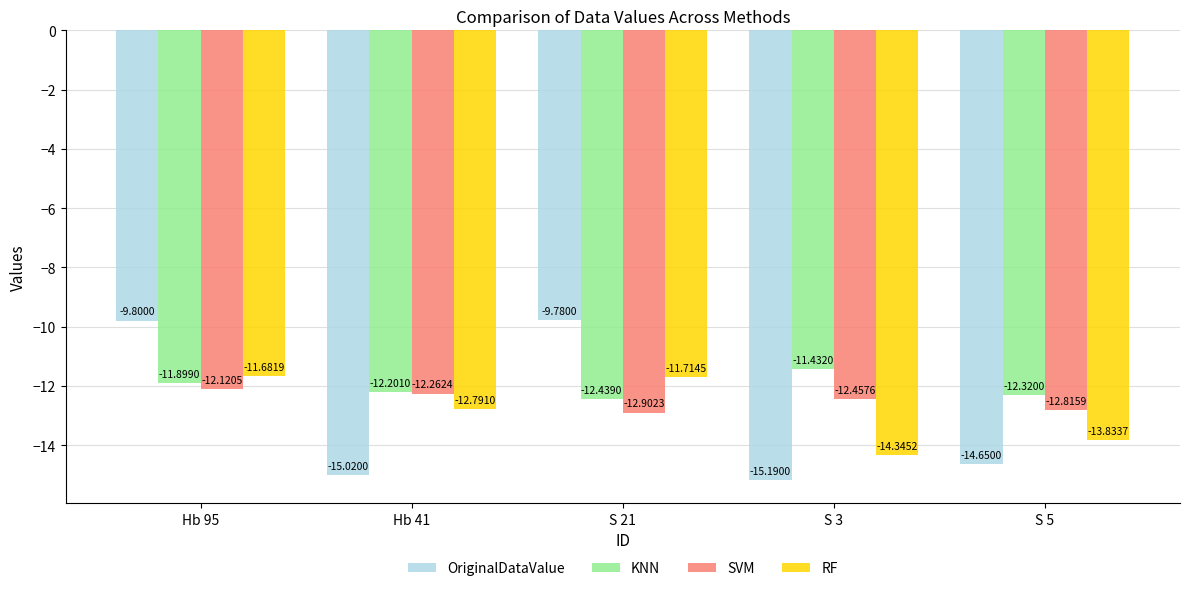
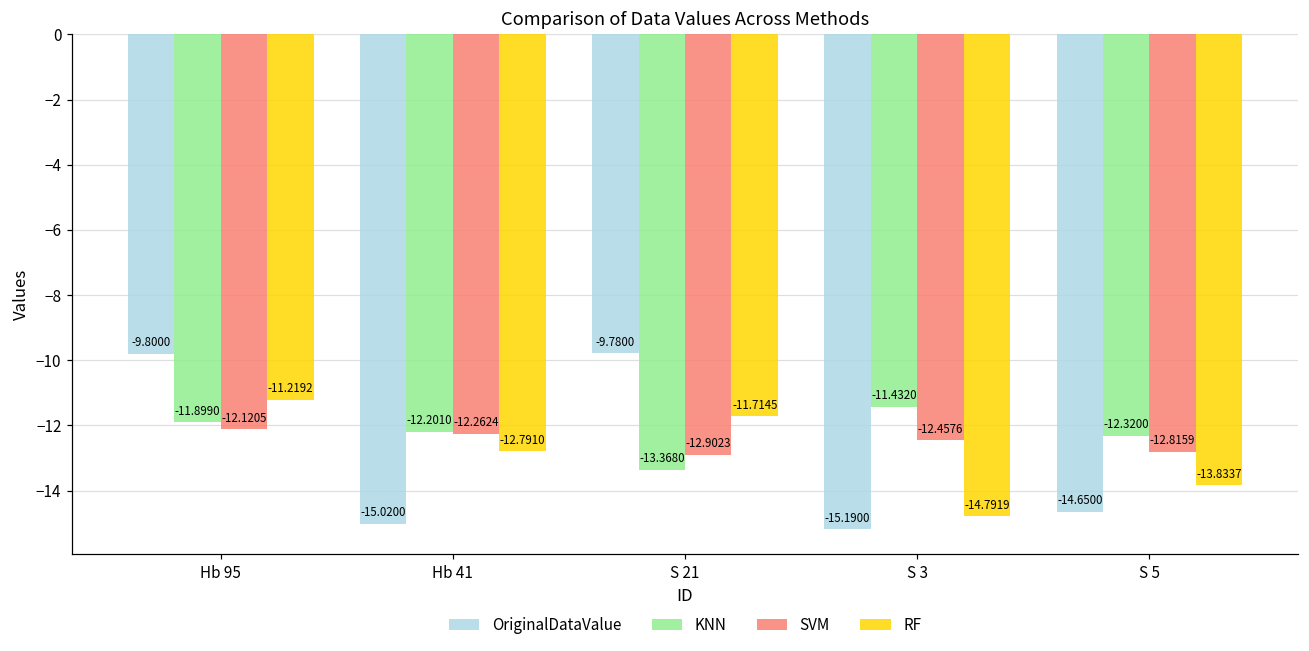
RF, Hb 95: -11.6819 -> -11.2192
KNN, S 21: -12.4390 -> -13.3680
RF, S 3: -14.3452 -> -14.7919
